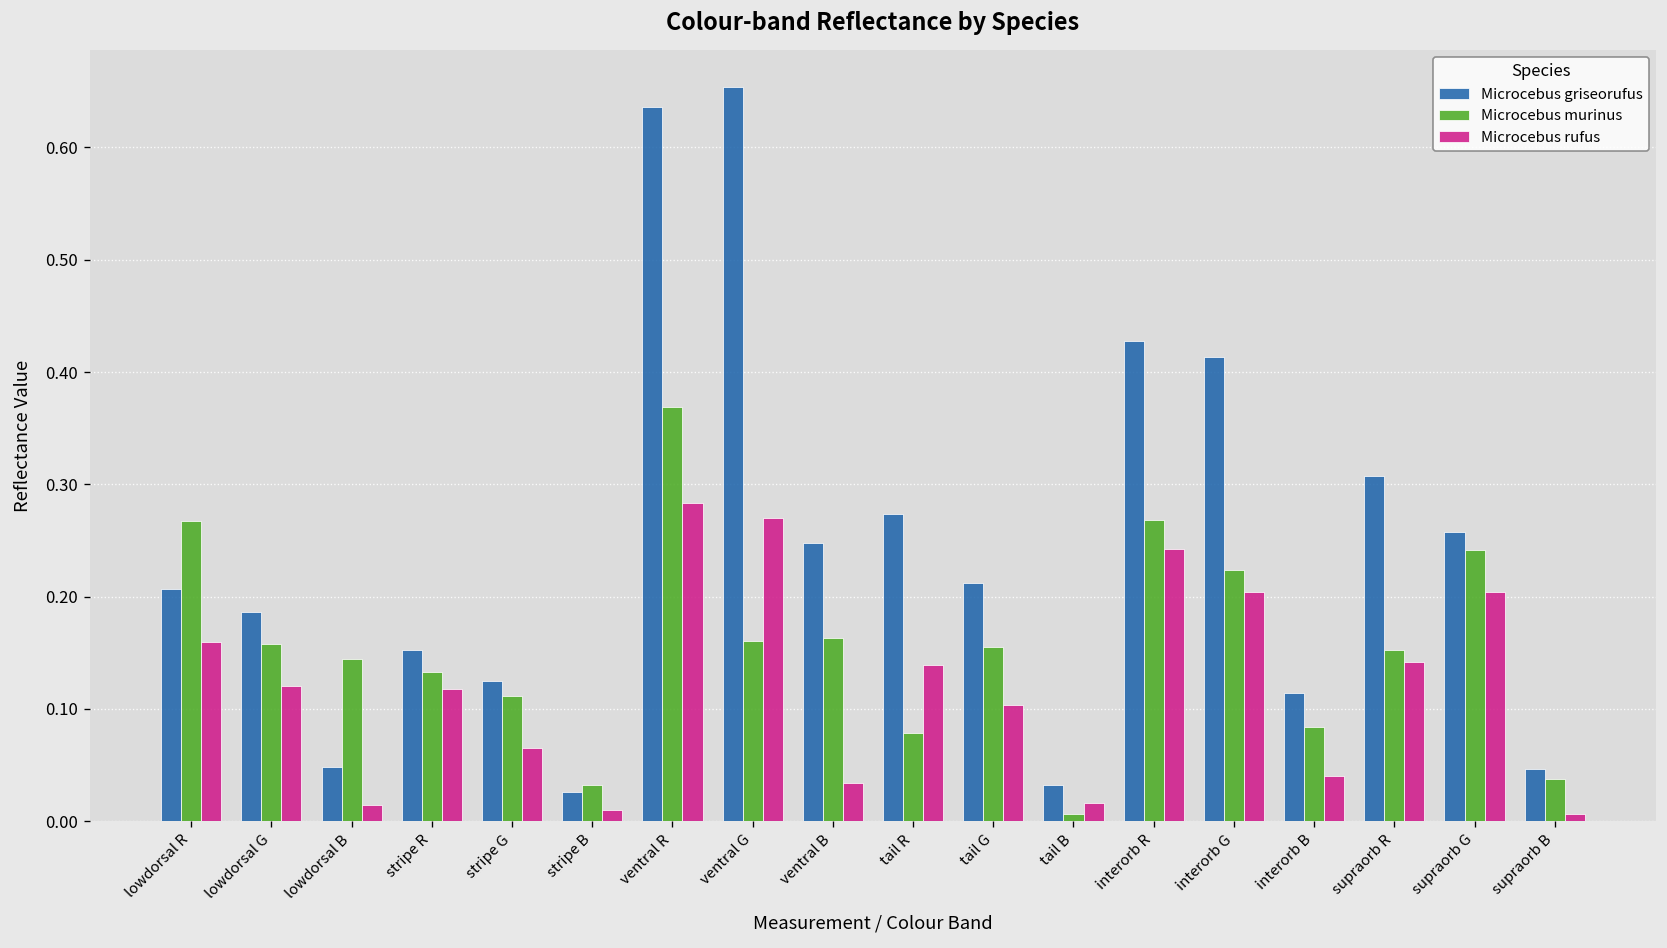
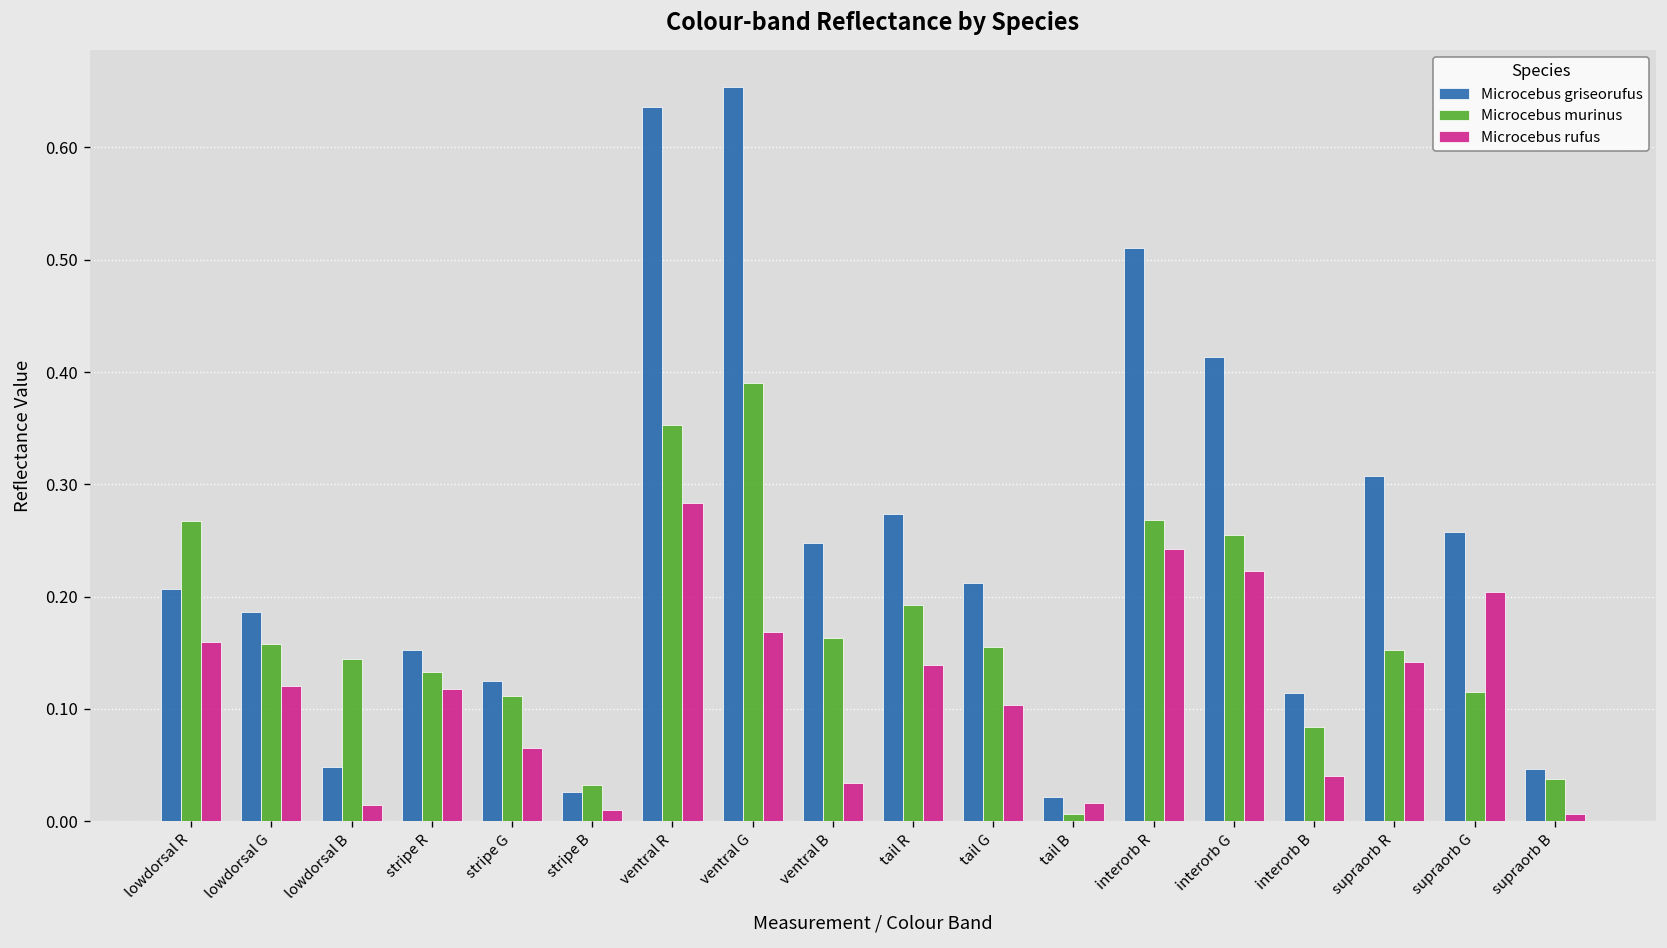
Microcebus murinus, ventral R: 0.37 -> 0.35
Microcebus murinus, ventral G: 0.16 -> 0.39
Microcebus rufus, ventral G: 0.27 -> 0.17
Microcebus murinus, tail R: 0.08 -> 0.19
Microcebus griseorufus, tail B: 0.03 -> 0.02
Microcebus griseorufus, interorb R: 0.43 -> 0.51
Microcebus murinus, interorb G: 0.22 -> 0.25
Microcebus rufus, interorb G: 0.20 -> 0.22
Microcebus murinus, supraorb G: 0.24 -> 0.11
